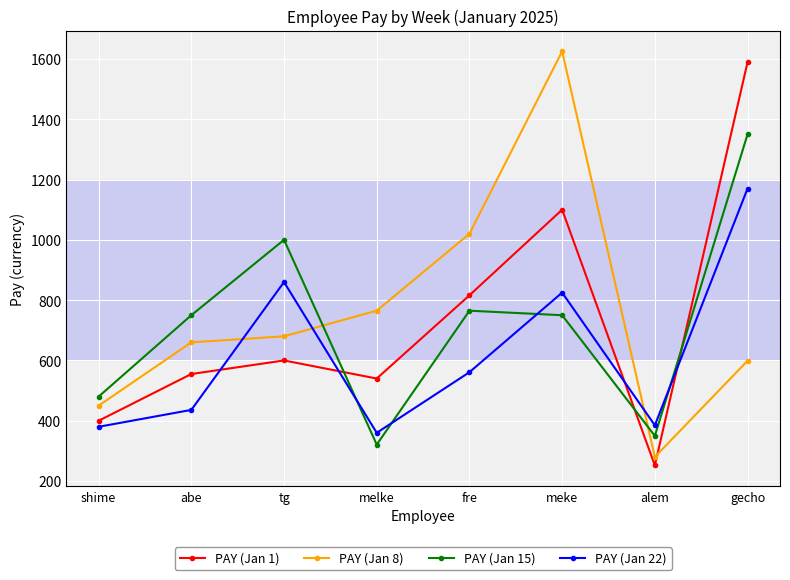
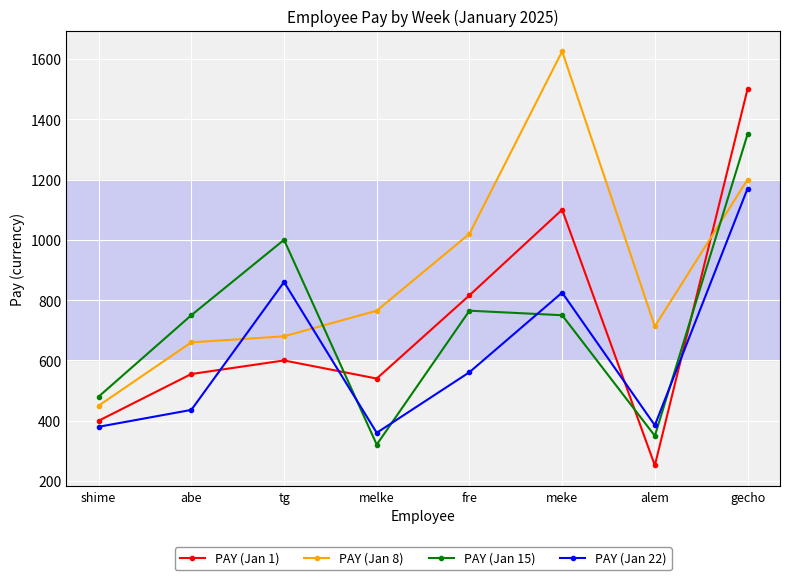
PAY (Jan 8), alem: 280 -> 710
PAY (Jan 1), gecho: 1590 -> 1500
PAY (Jan 8), gecho: 600 -> 1200
